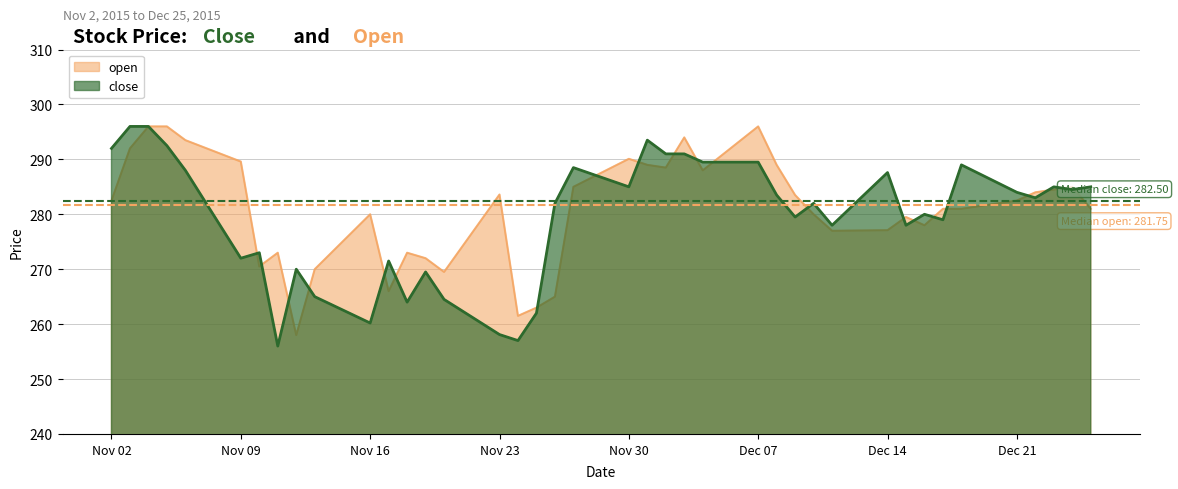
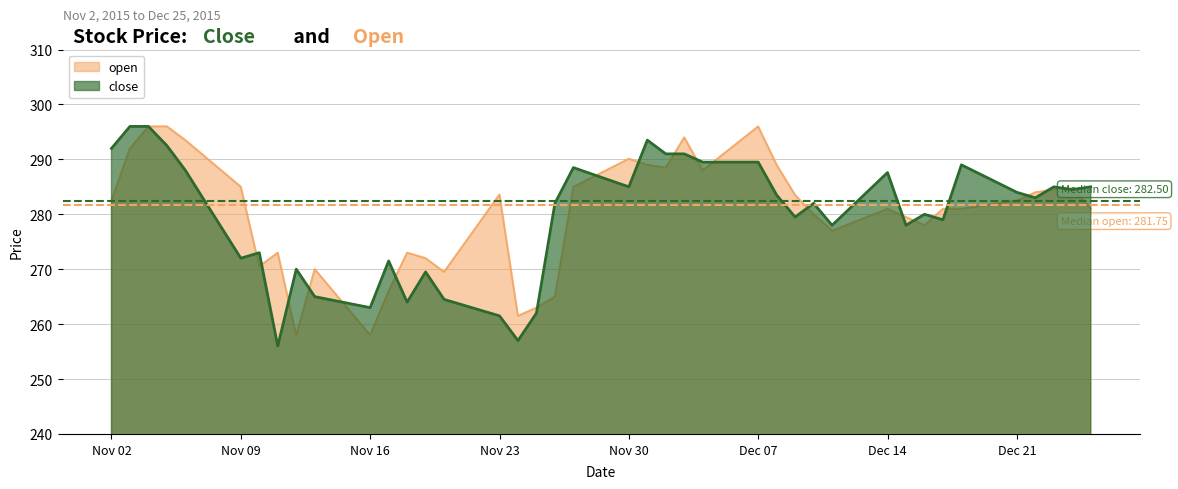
open, Nov 09: 290 -> 285
open, Nov 16: 280 -> 258
close, Nov 16: 260 -> 263
close, Nov 23: 258 -> 262
open, Dec 14: 277 -> 281
